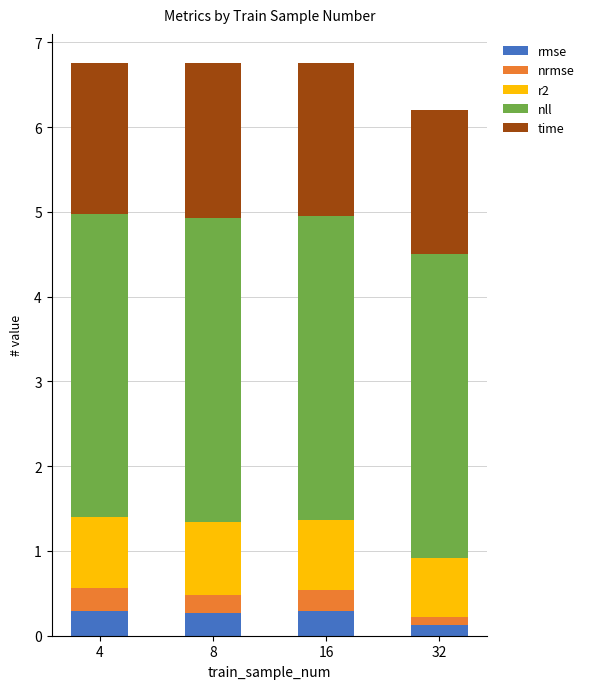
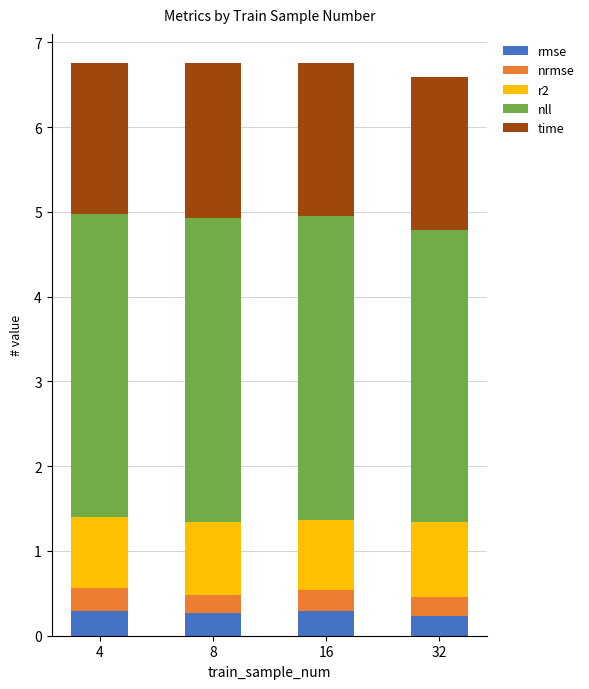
rmse, 32: 0.1 -> 0.2
nrmse, 32: 0.1 -> 0.2
r2, 32: 0.7 -> 0.9
nll, 32: 3.6 -> 3.4
time, 32: 1.7 -> 1.8
